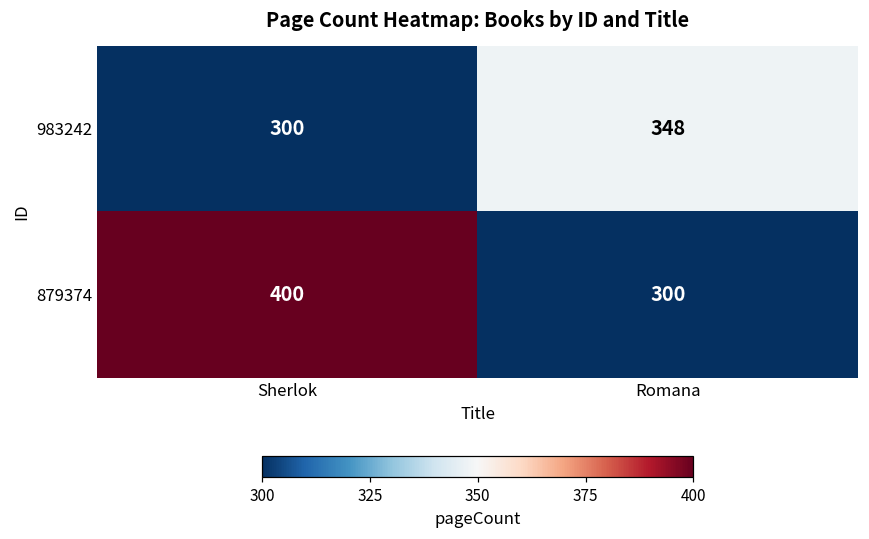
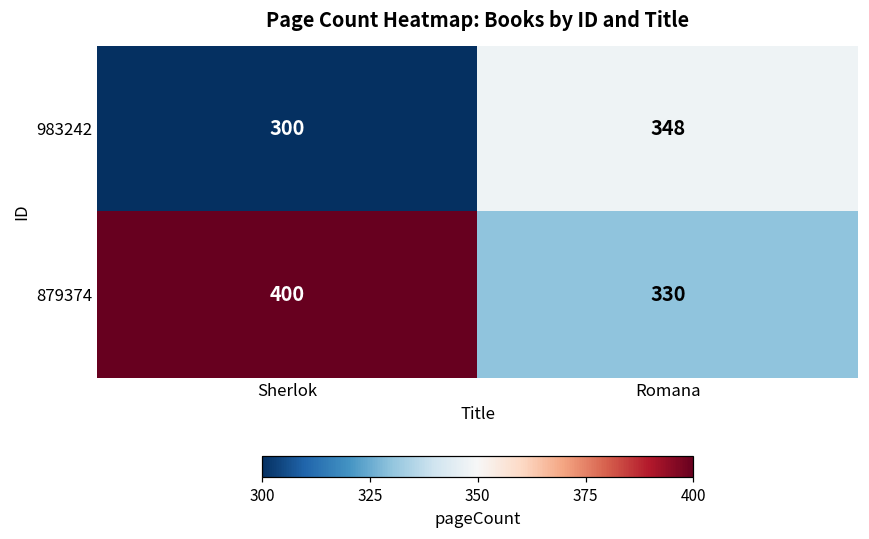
879374, Romana: 300 -> 330
